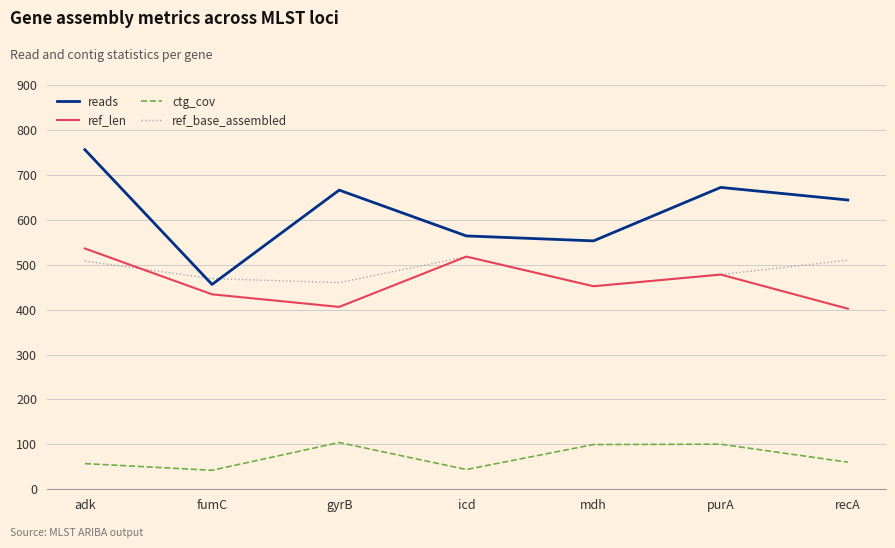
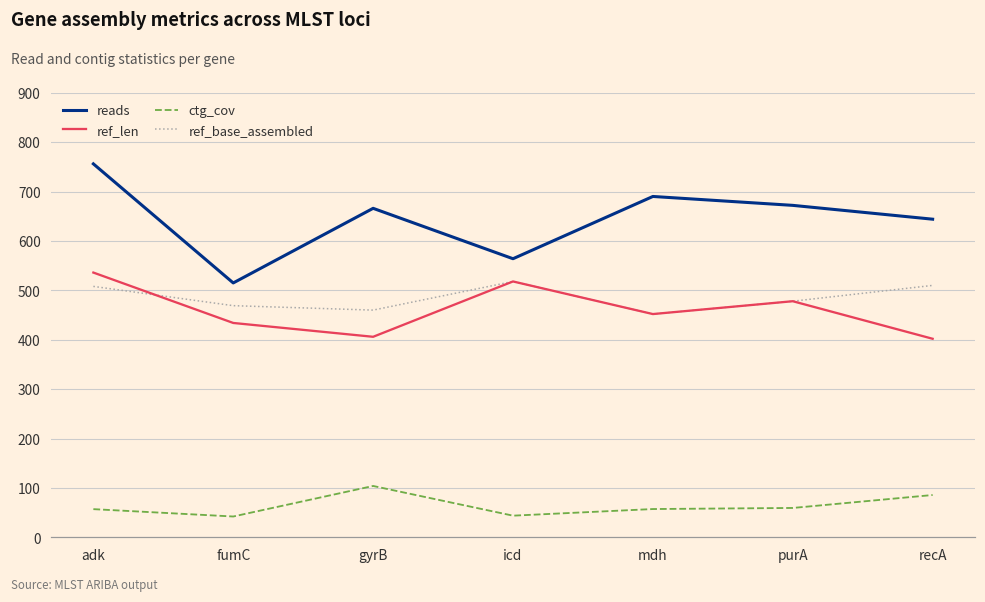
reads, fumC: 460 -> 520
reads, mdh: 550 -> 690
ctg_cov, mdh: 100 -> 60
ctg_cov, purA: 100 -> 60
ctg_cov, recA: 60 -> 90
